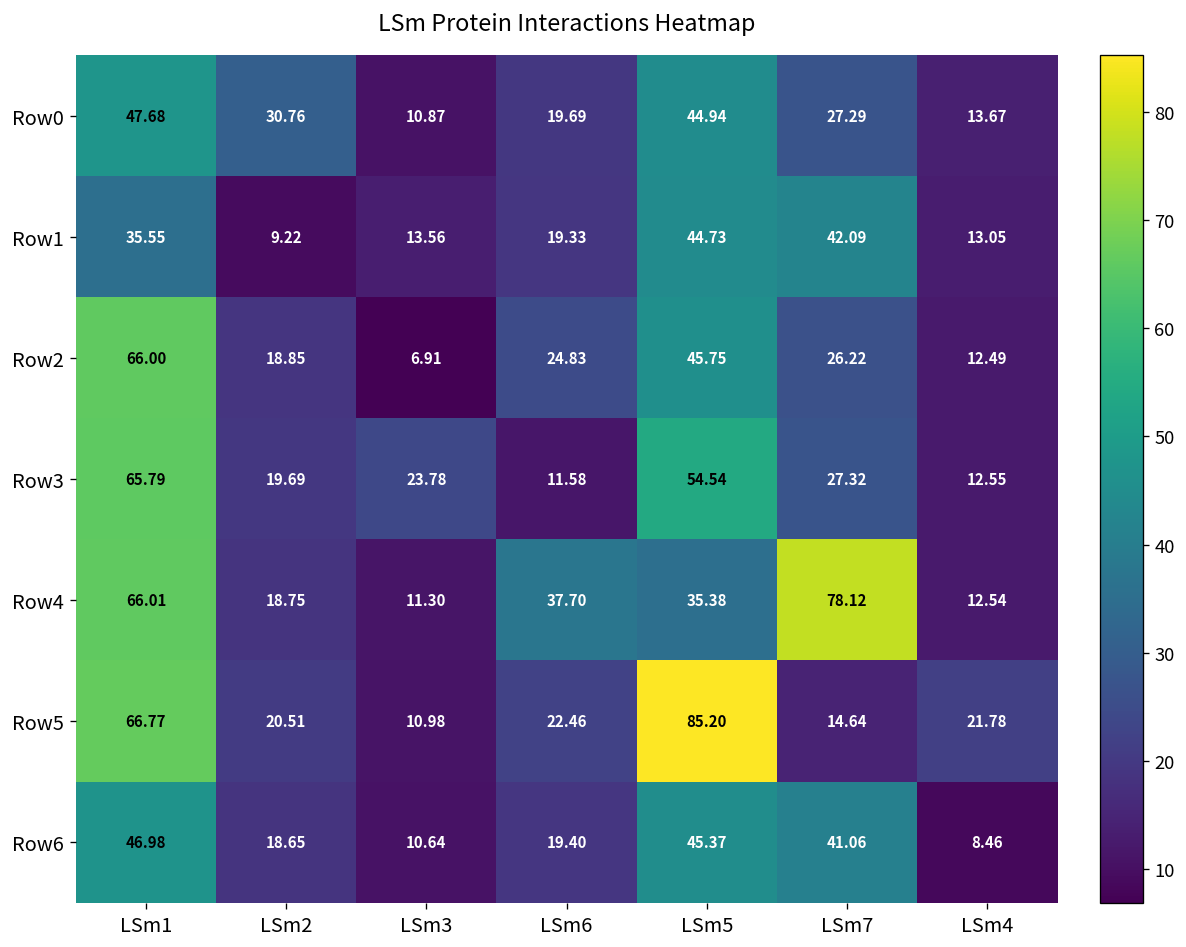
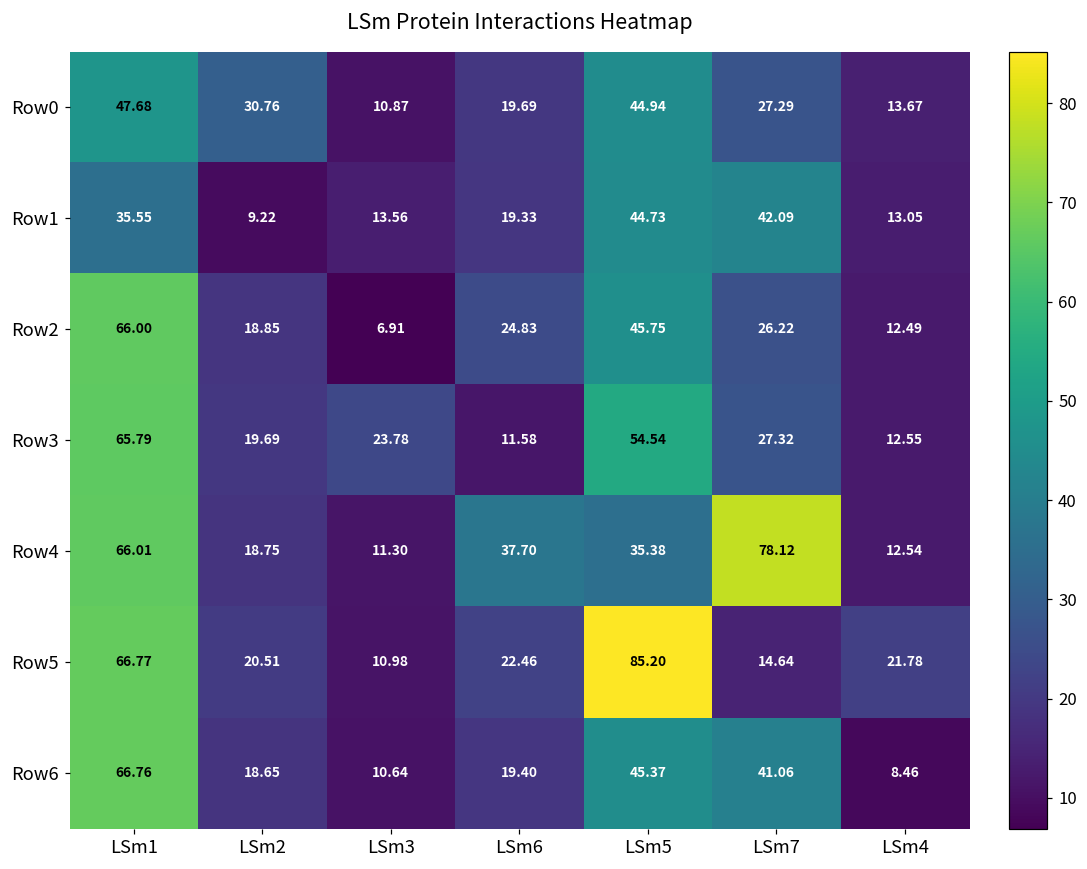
Row6, LSm1: 46.98 -> 66.76
